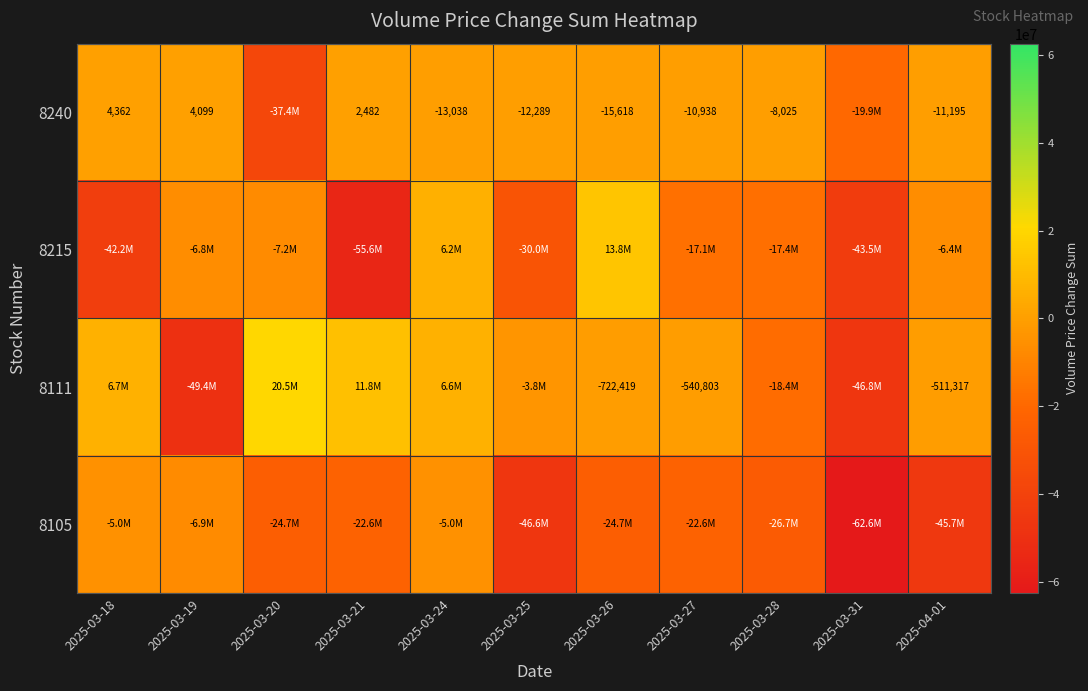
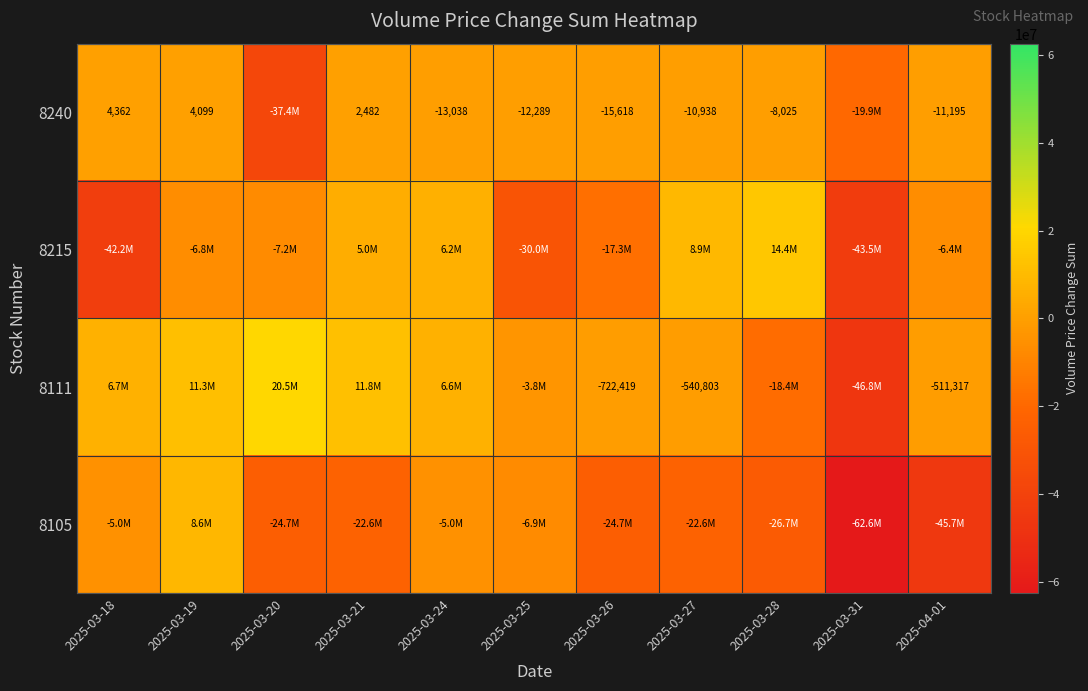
8215, 2025-03-21: -55.6M -> 5.0M
8215, 2025-03-26: 13.8M -> -17.3M
8215, 2025-03-27: -17.1M -> 8.9M
8215, 2025-03-28: -17.4M -> 14.4M
8111, 2025-03-19: -49.4M -> 11.3M
8105, 2025-03-19: -6.9M -> 8.6M
8105, 2025-03-25: -46.6M -> -6.9M
